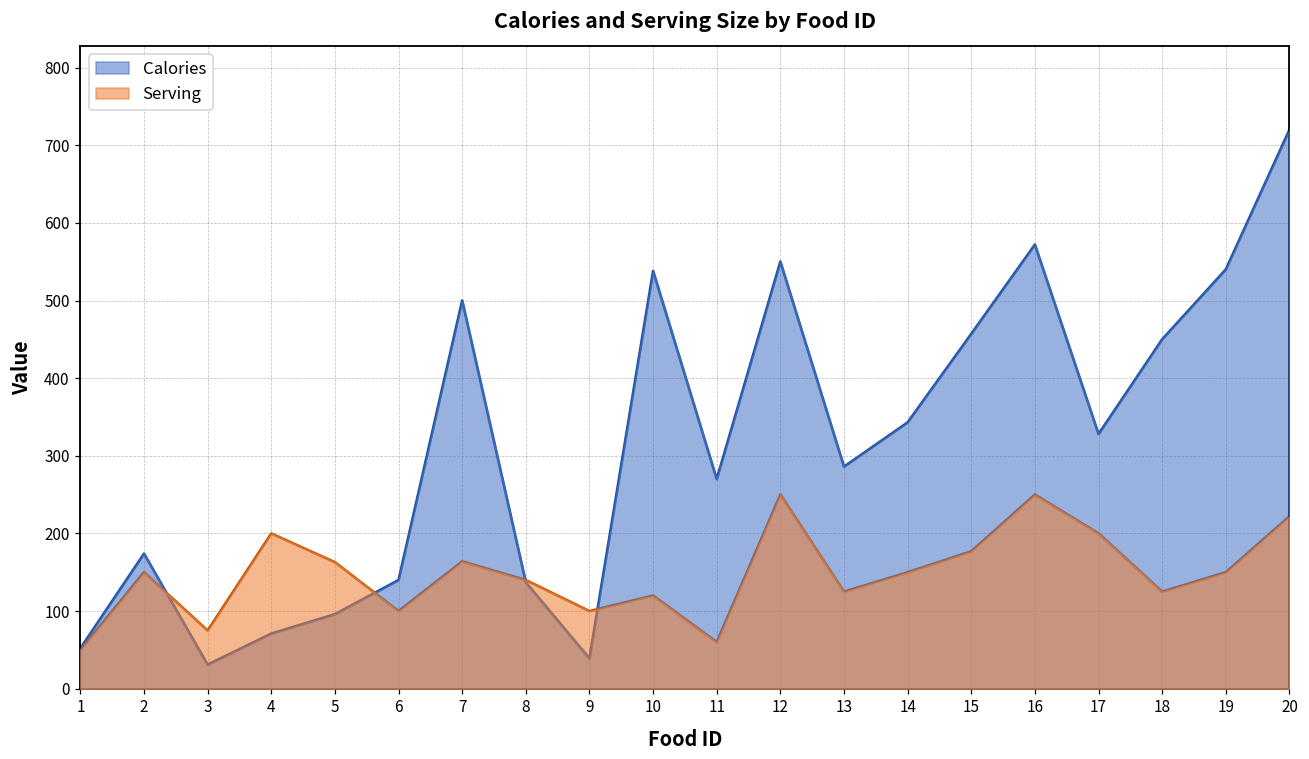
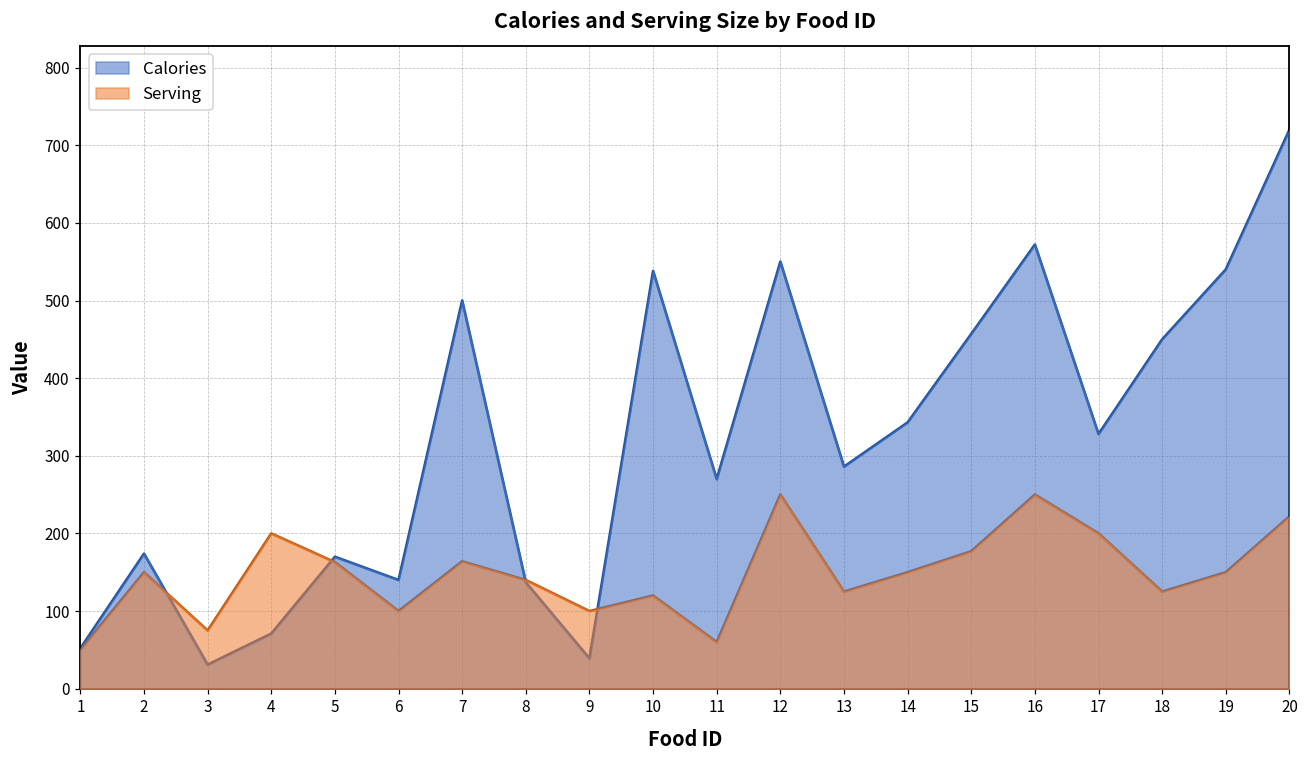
Calories, 5: 100 -> 170
